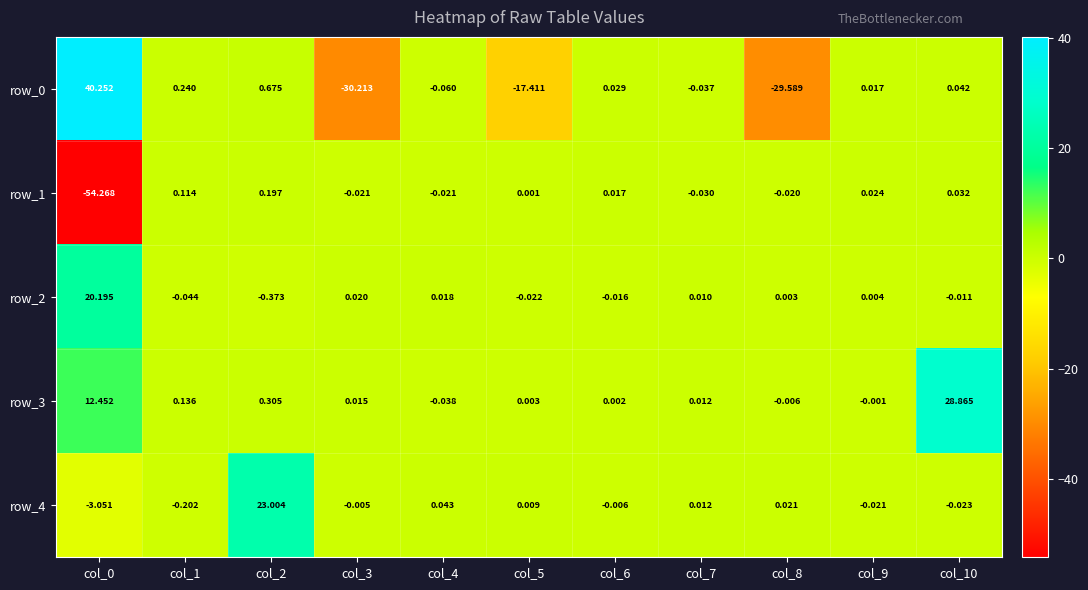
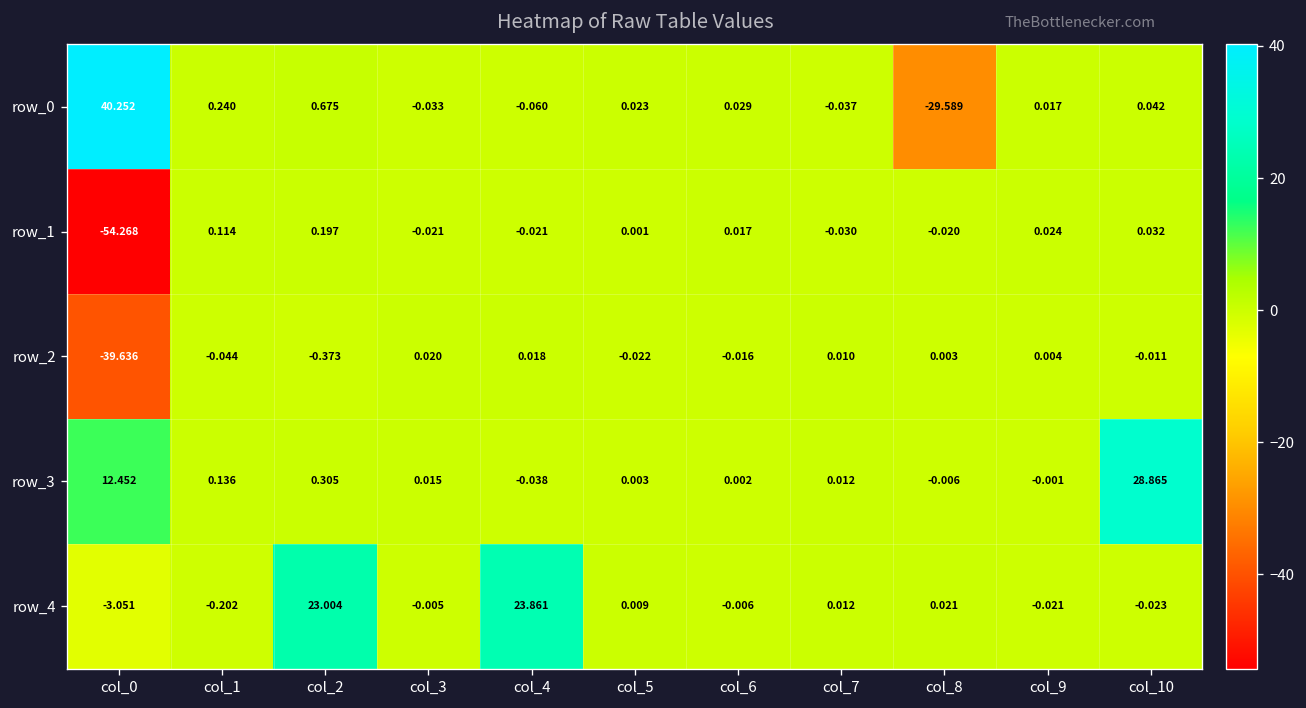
row_0, col_3: -30.213 -> -0.033
row_0, col_5: -17.411 -> 0.023
row_2, col_0: 20.195 -> -39.636
row_4, col_4: 0.043 -> 23.861
